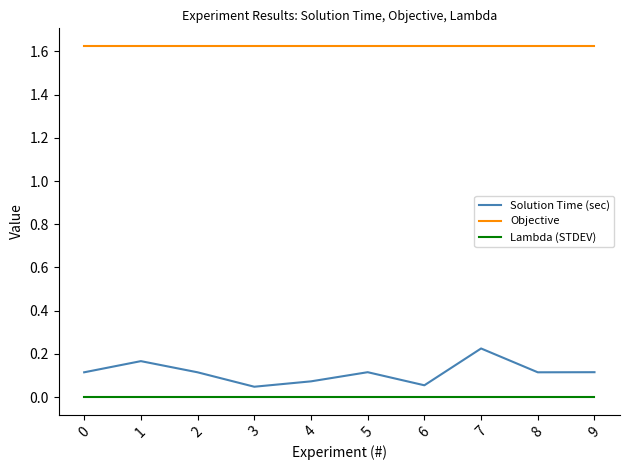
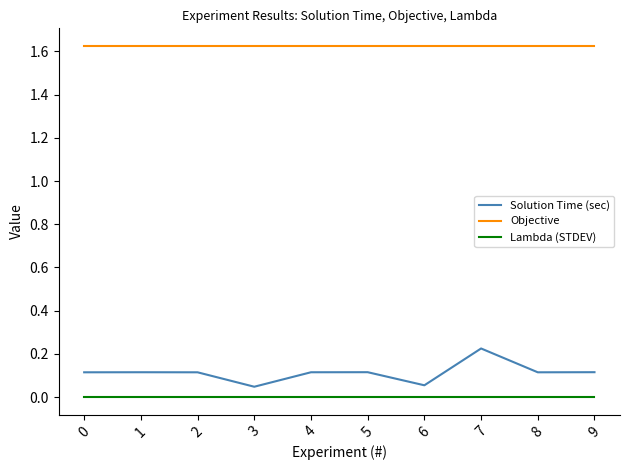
Solution Time (sec), 1: 0.17 -> 0.11
Solution Time (sec), 4: 0.07 -> 0.11
